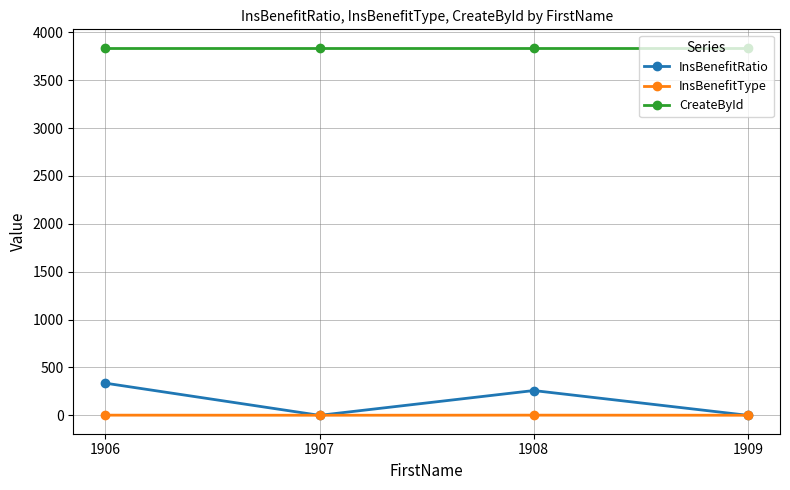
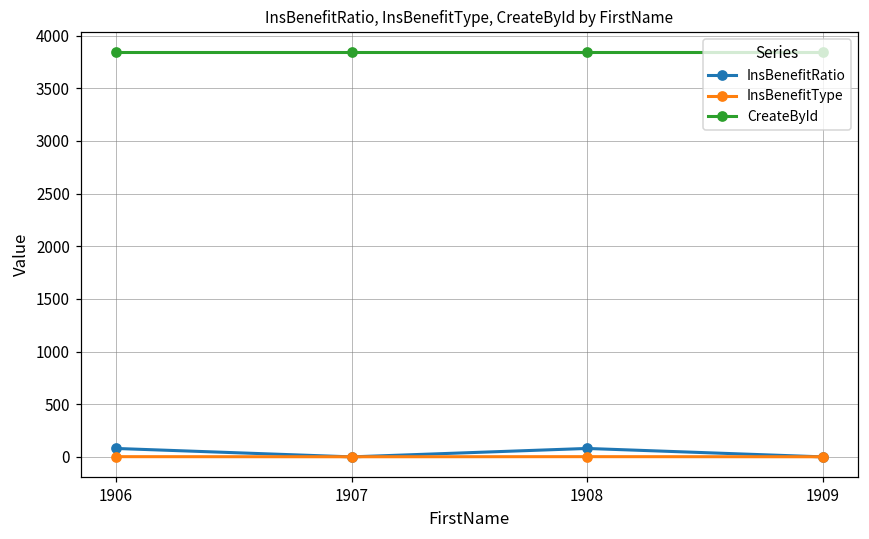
InsBenefitRatio, 1906: 300 -> 100
InsBenefitRatio, 1908: 300 -> 100
